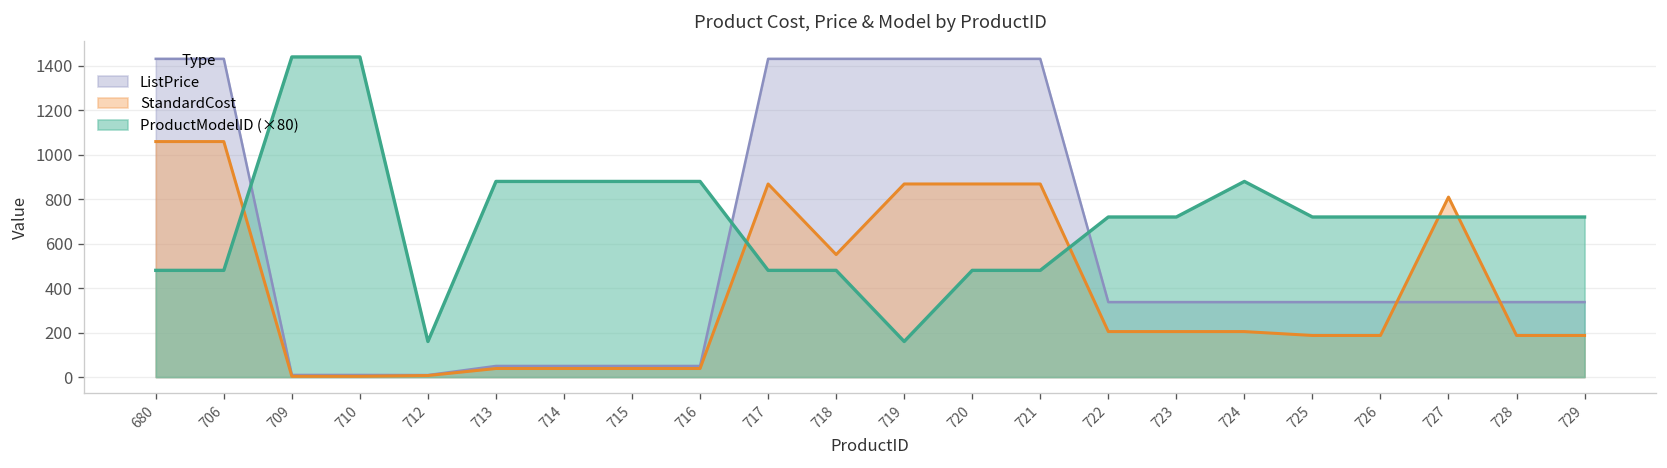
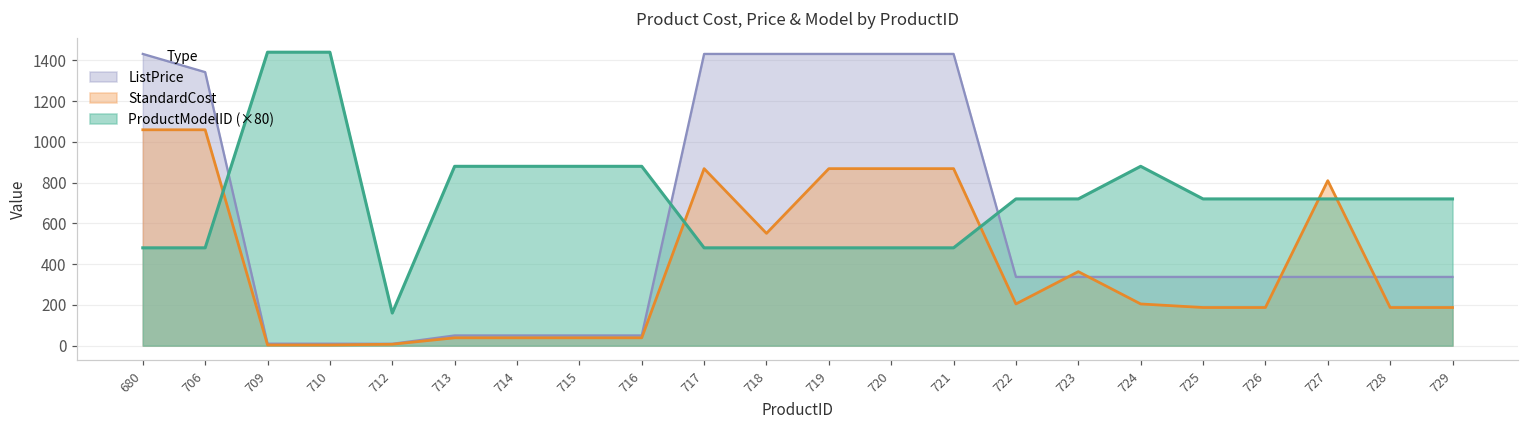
ListPrice, 706: 1430 -> 1340
ProductModelID (×80), 719: 160 -> 480
StandardCost, 723: 200 -> 360
